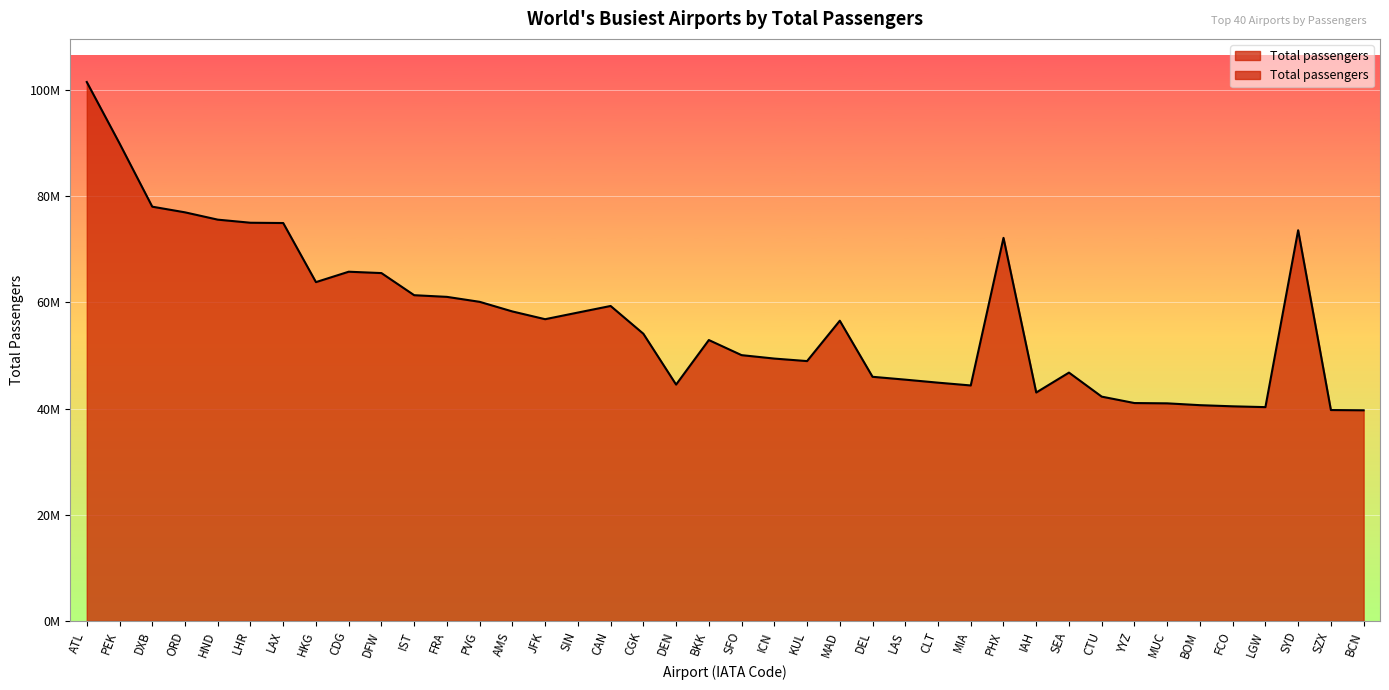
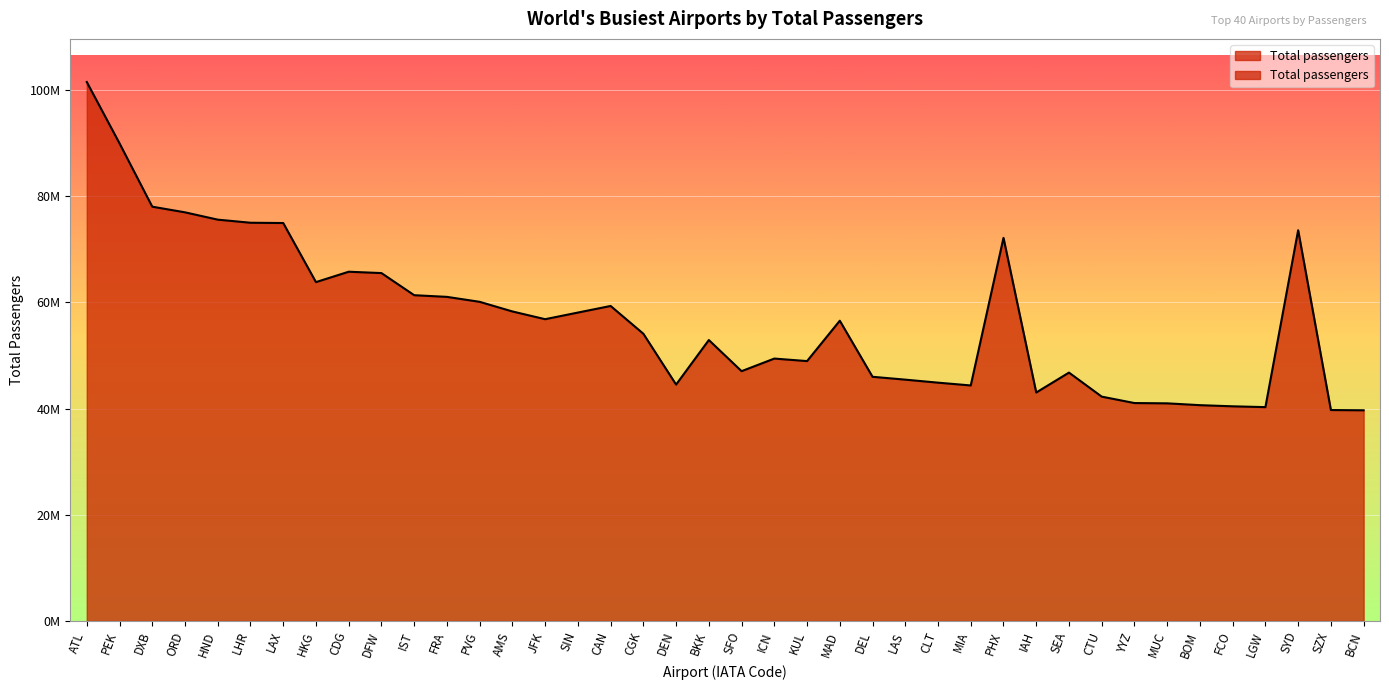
SFO: 50000000 -> 47000000
